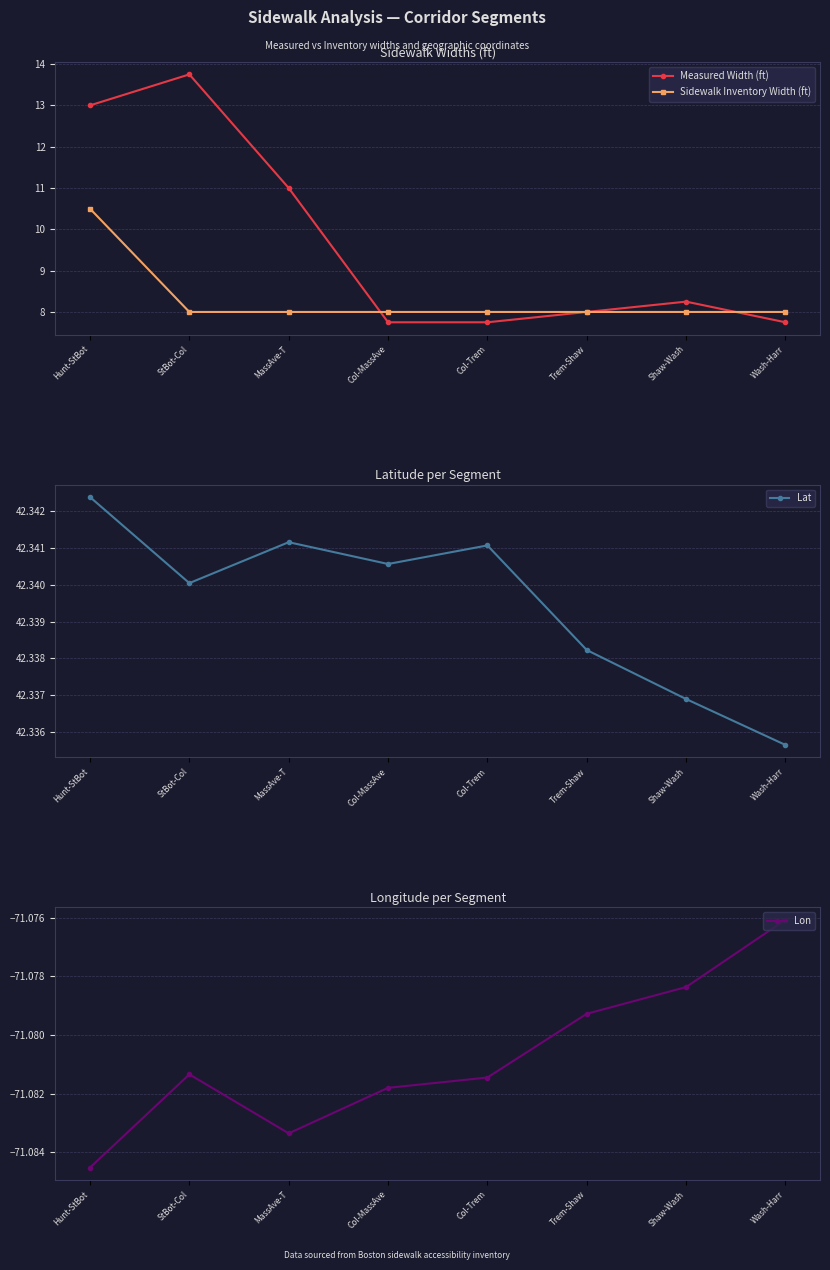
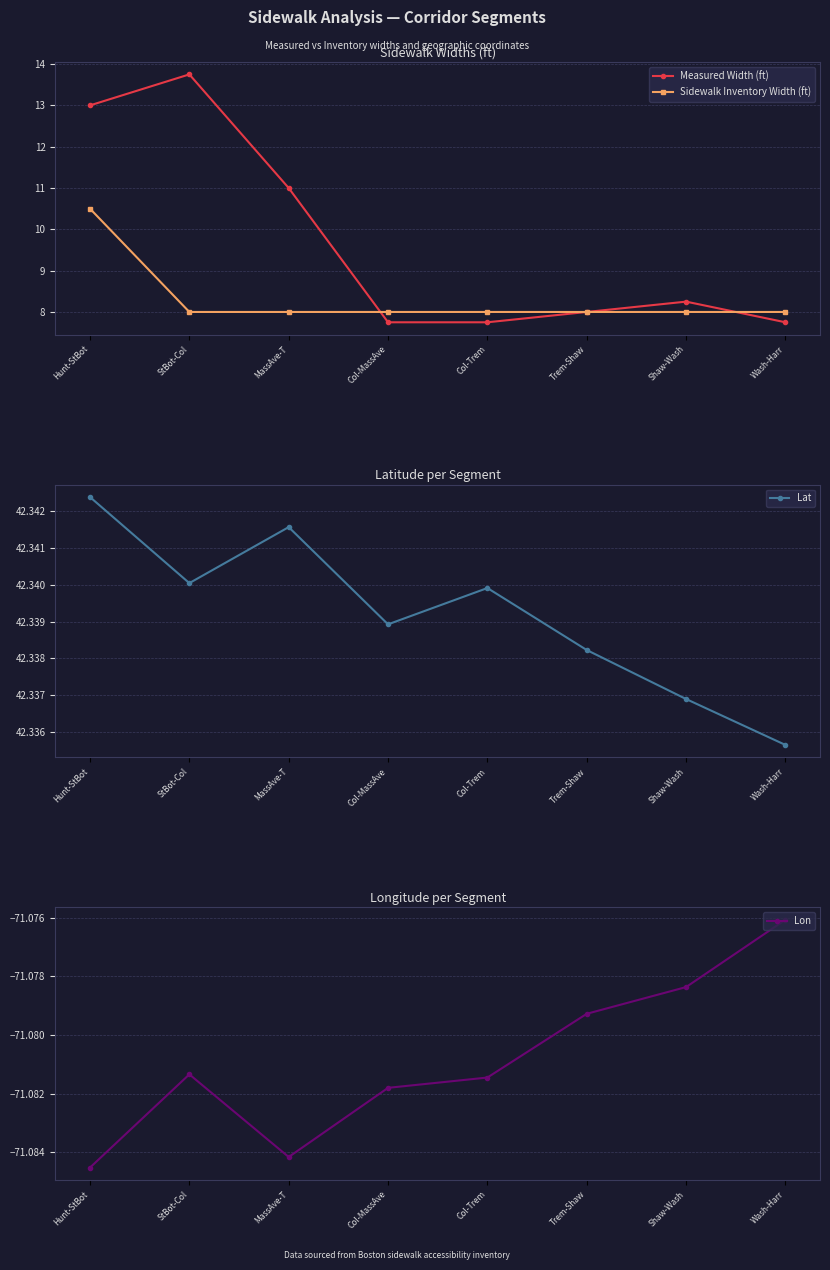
Latitude per Segment, MassAve-T: 42.3412 -> 42.3416
Latitude per Segment, Col-MassAve: 42.3406 -> 42.3389
Latitude per Segment, Col-Trem: 42.3411 -> 42.3399
Longitude per Segment, MassAve-T: -71.0834 -> -71.0842
